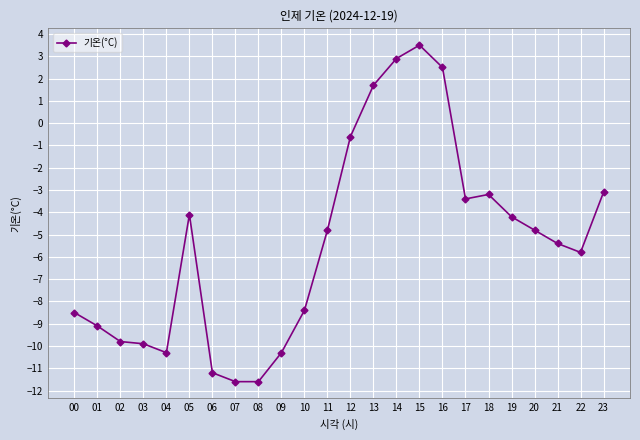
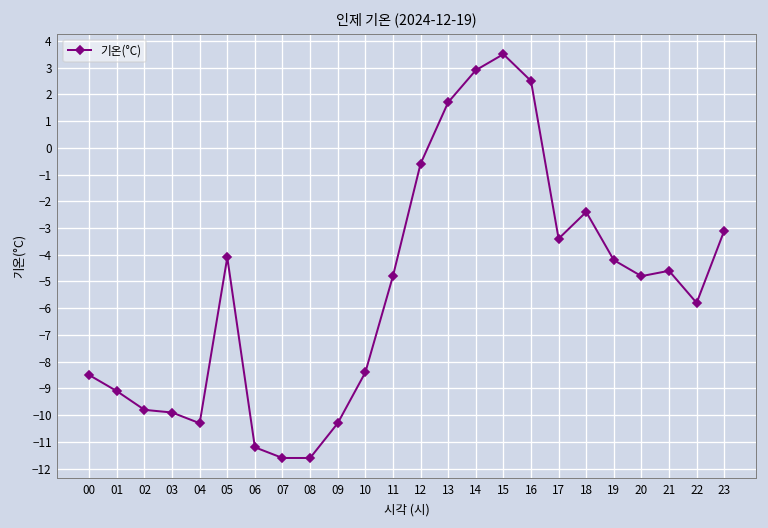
18: -3.2 -> -2.4
21: -5.4 -> -4.6
